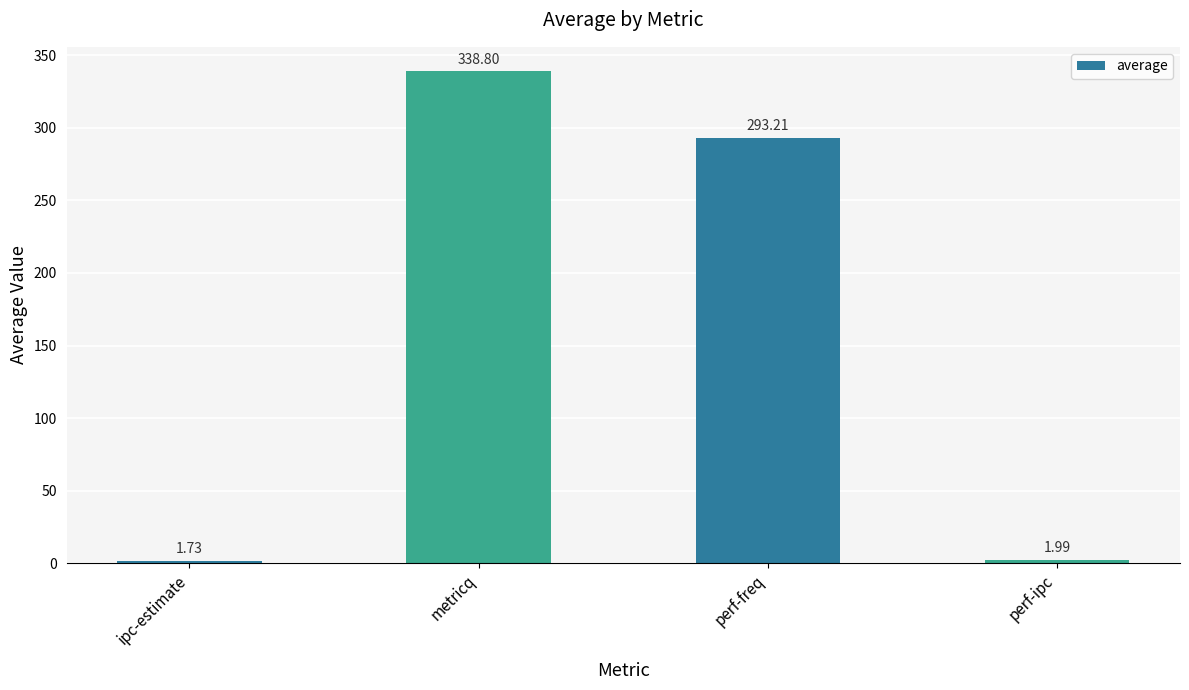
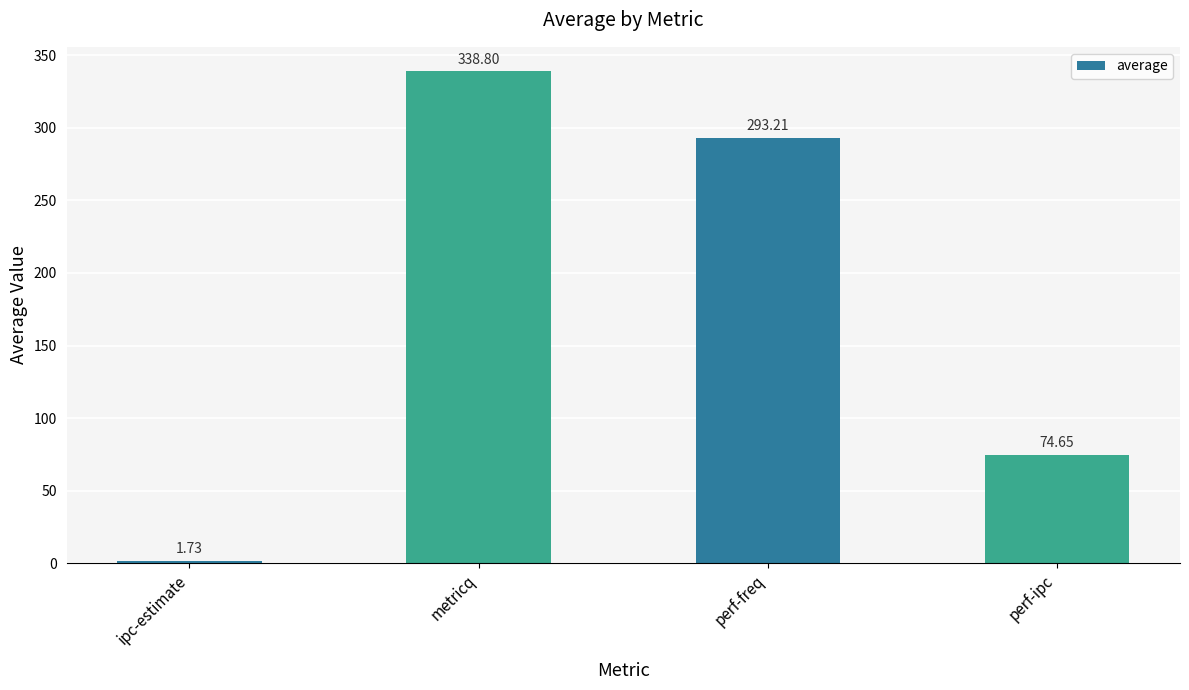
perf-ipc: 1.99 -> 74.65
